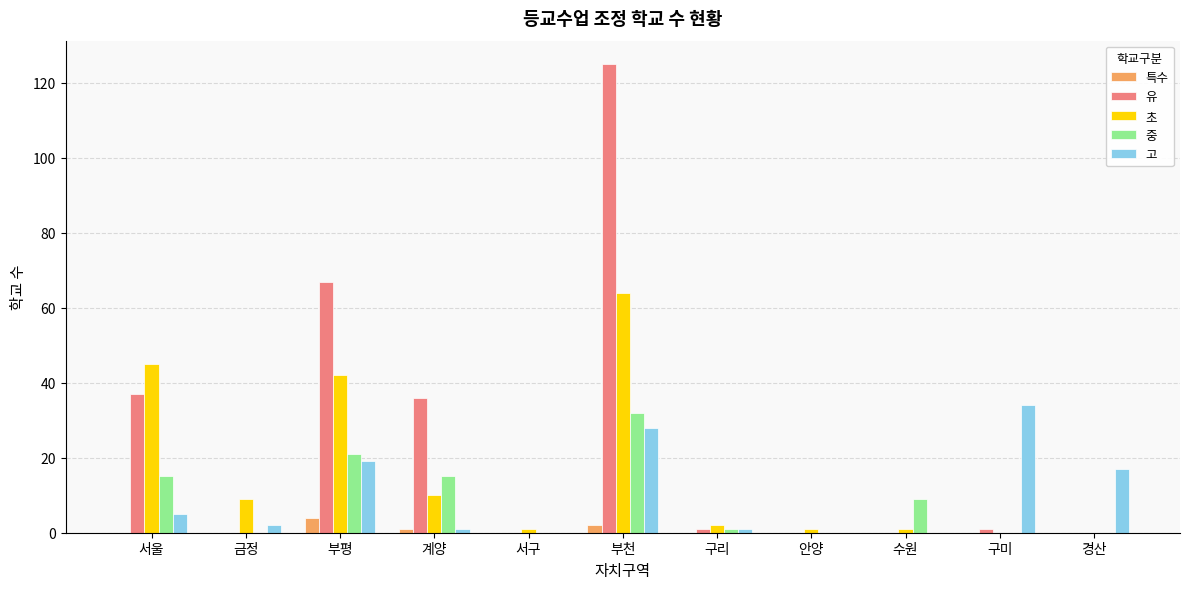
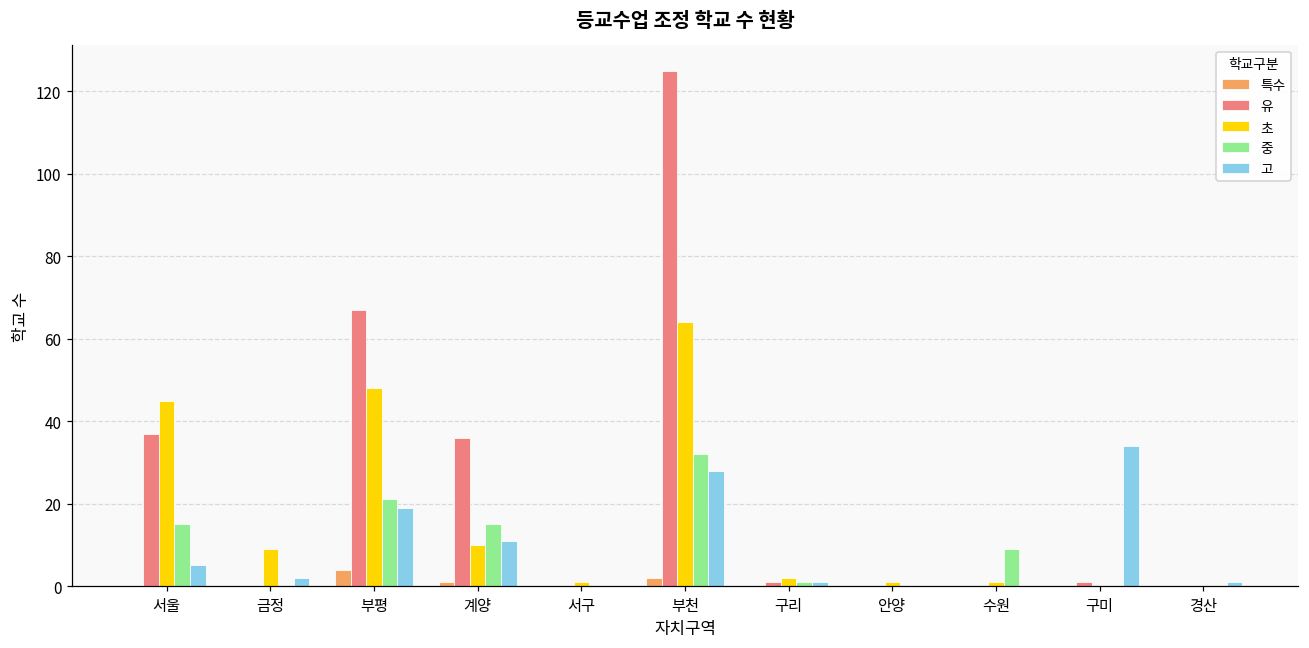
초, 부평: 42 -> 48
고, 계양: 1 -> 11
고, 경산: 17 -> 1
